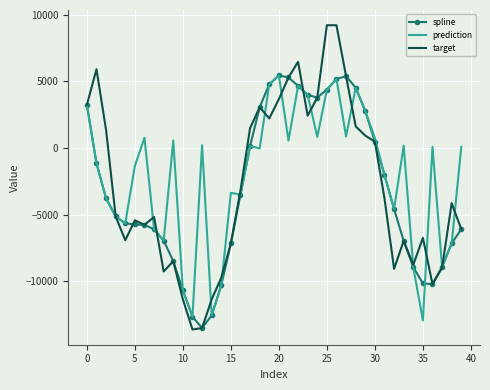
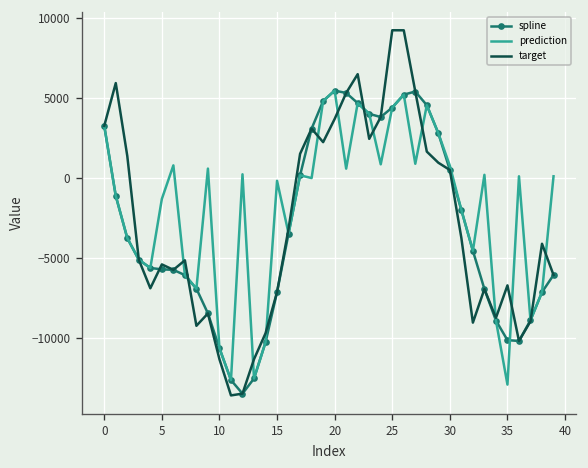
prediction, 15: -3400 -> -200
